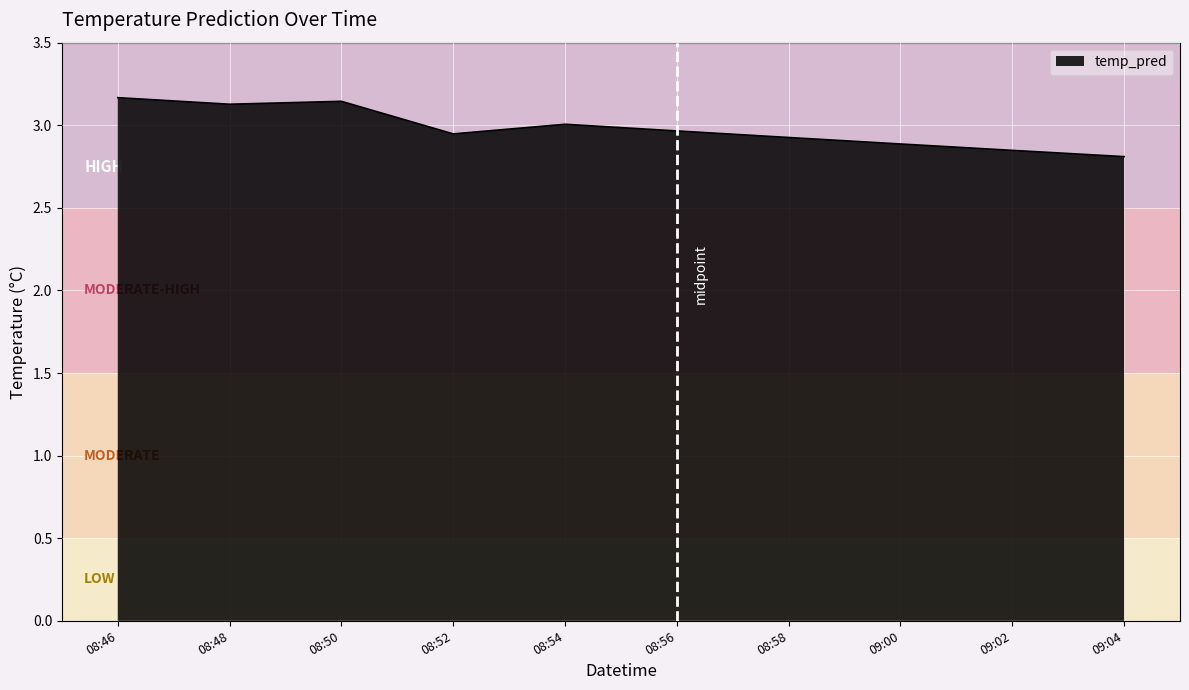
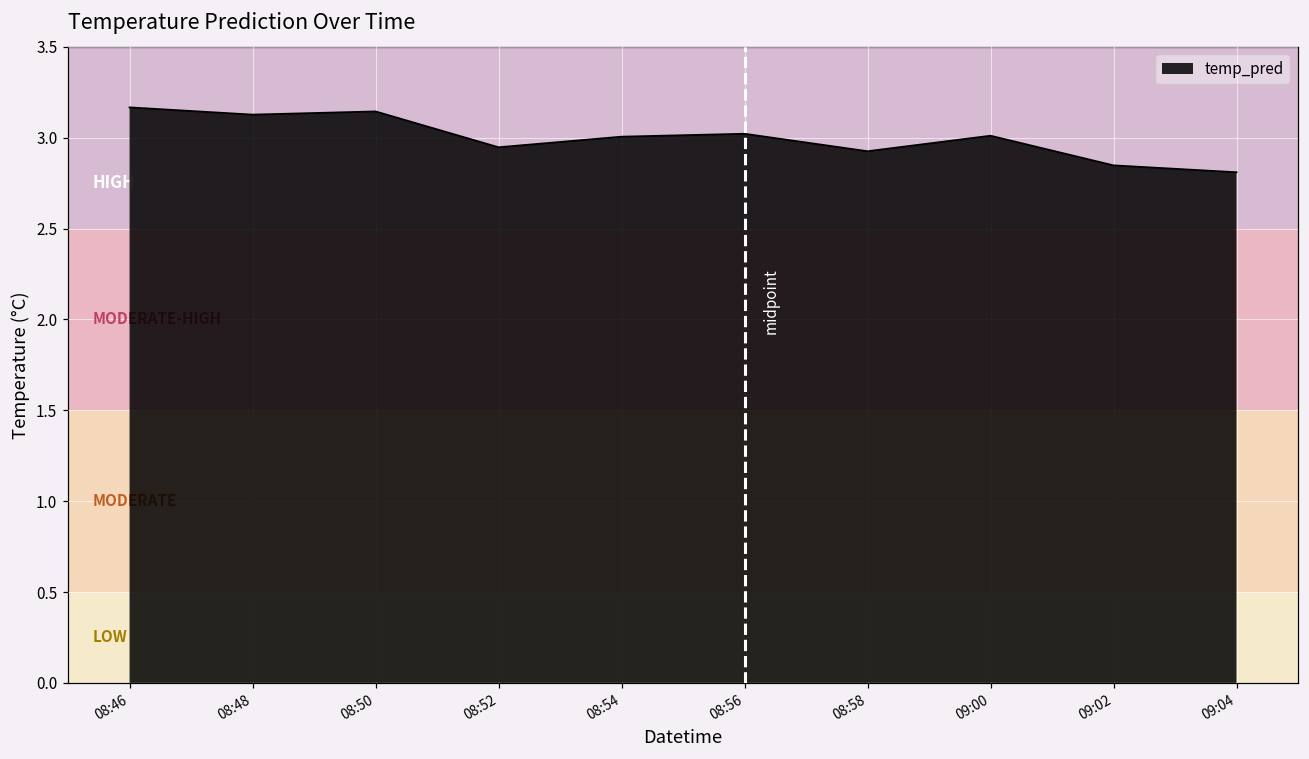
08:56: 2.97 -> 3.02
09:00: 2.89 -> 3.01
